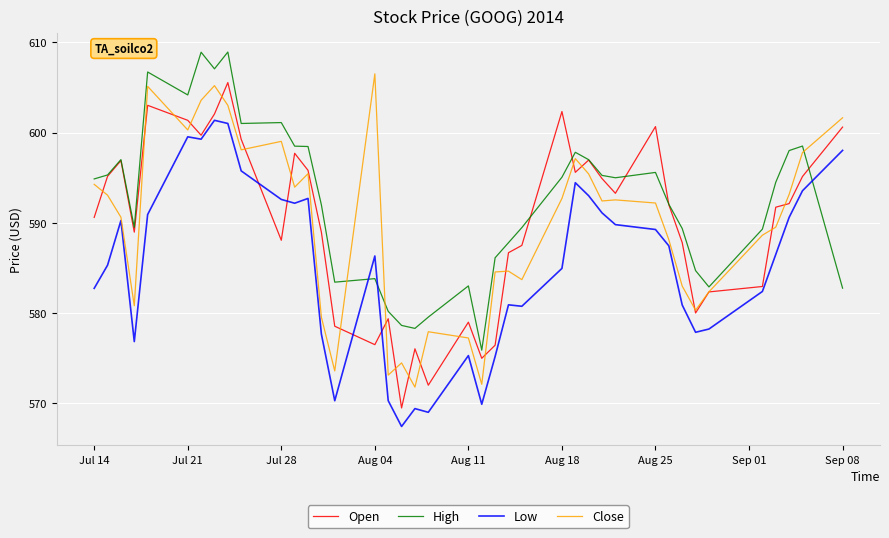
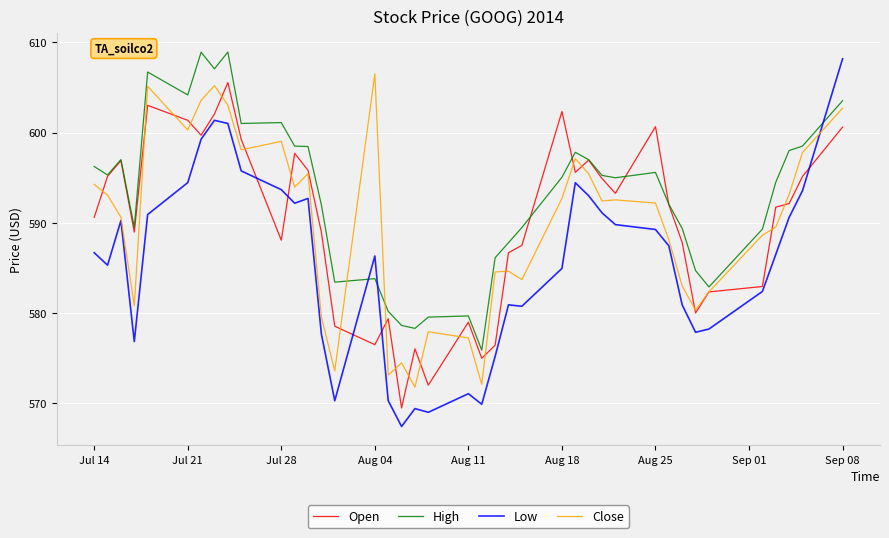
High, Jul 14: 595 -> 596
Low, Jul 14: 583 -> 587
Low, Jul 21: 600 -> 594
Low, Jul 28: 593 -> 594
High, Aug 11: 583 -> 580
Low, Aug 11: 575 -> 571
High, Sep 08: 583 -> 604
Low, Sep 08: 598 -> 608
Close, Sep 08: 602 -> 603
